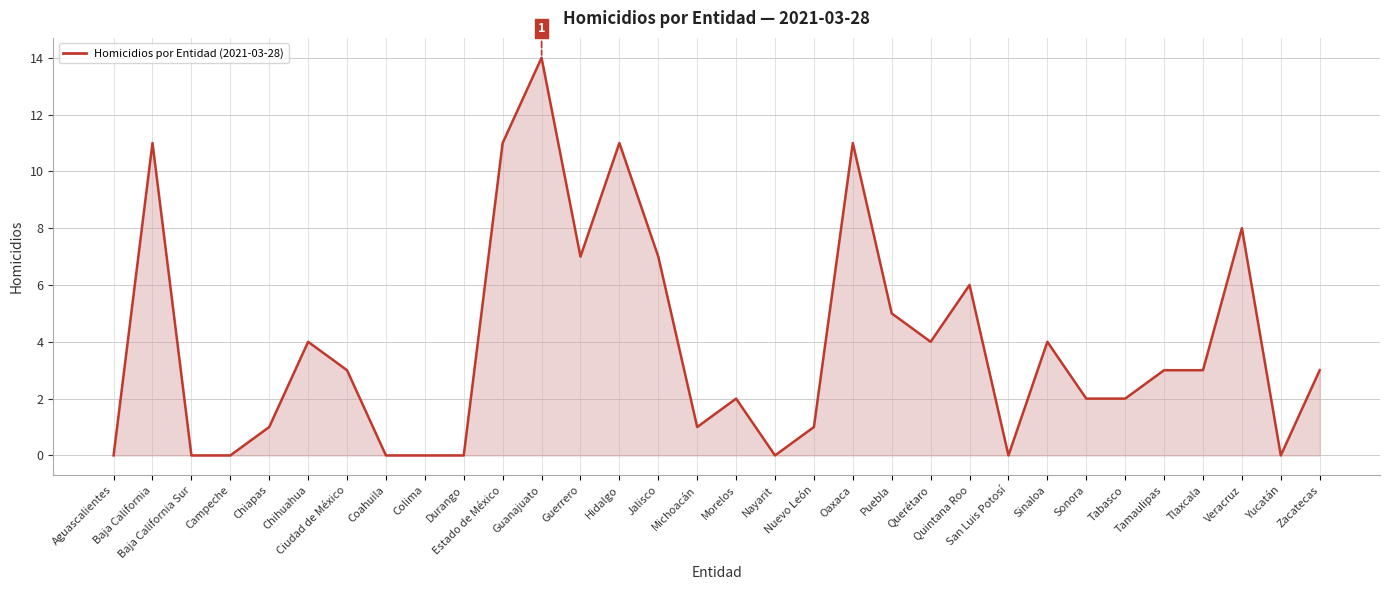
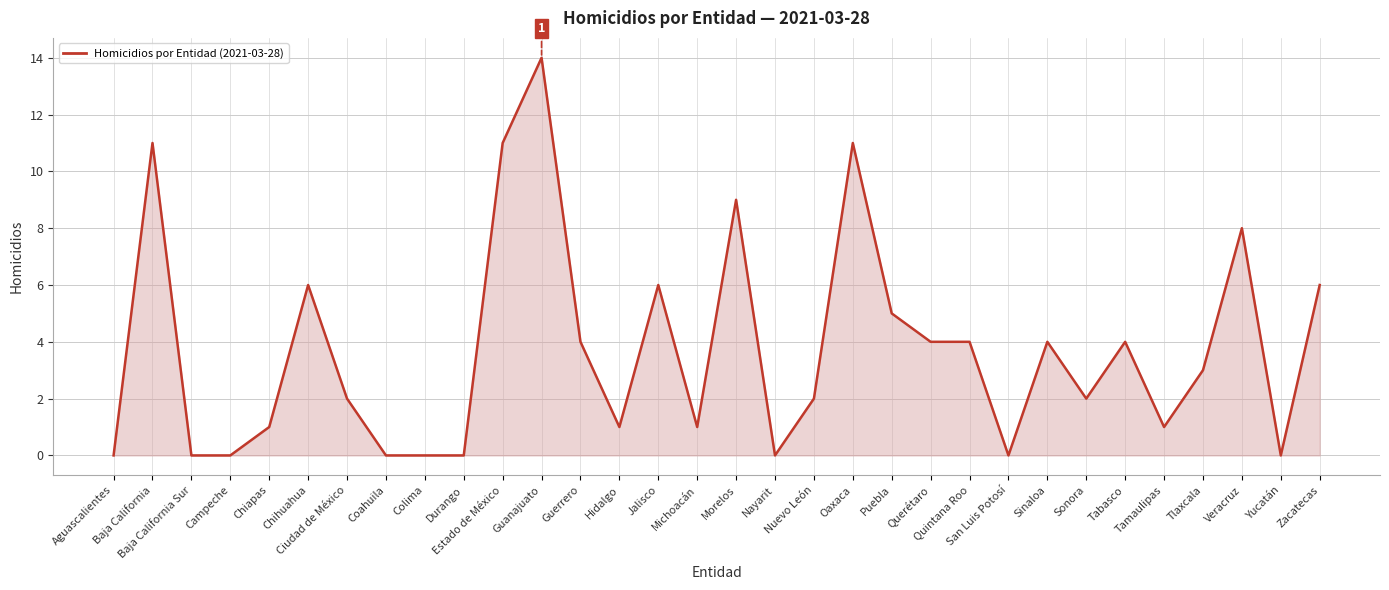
Chihuahua: 4 -> 6
Ciudad de México: 3 -> 2
Guerrero: 7 -> 4
Hidalgo: 11 -> 1
Jalisco: 7 -> 6
Morelos: 2 -> 9
Nuevo León: 1 -> 2
Quintana Roo: 6 -> 4
Tabasco: 2 -> 4
Tamaulipas: 3 -> 1
Zacatecas: 3 -> 6
